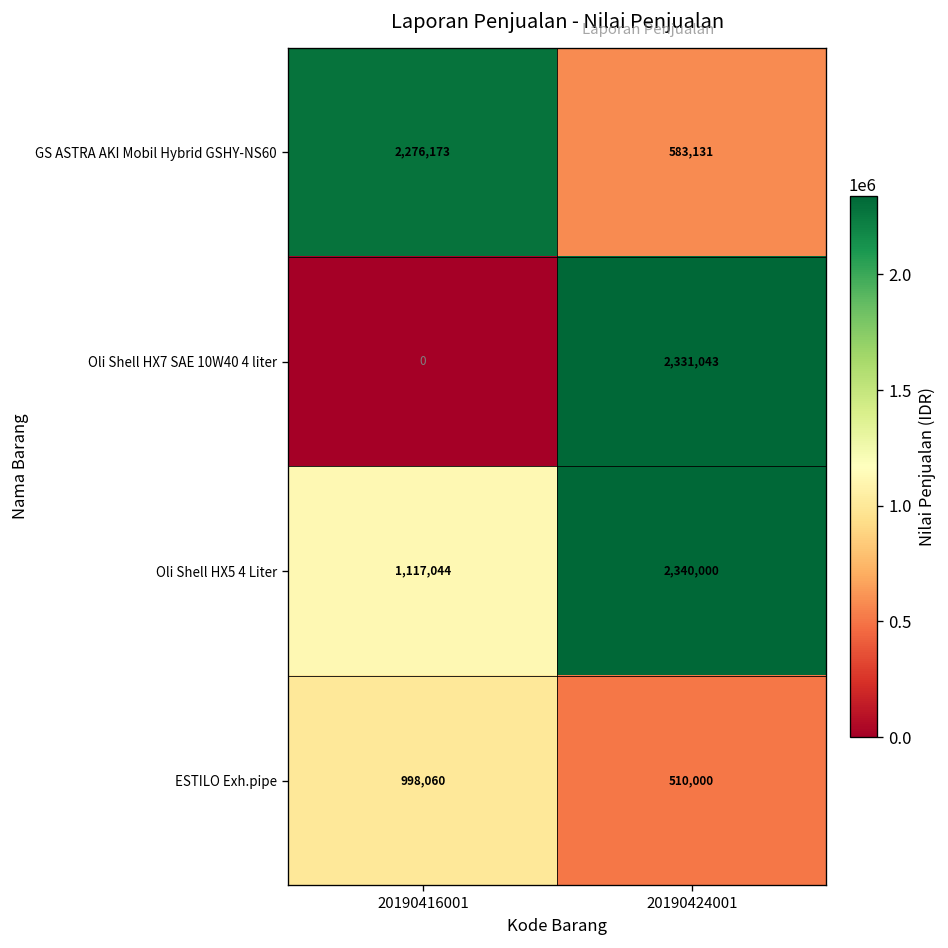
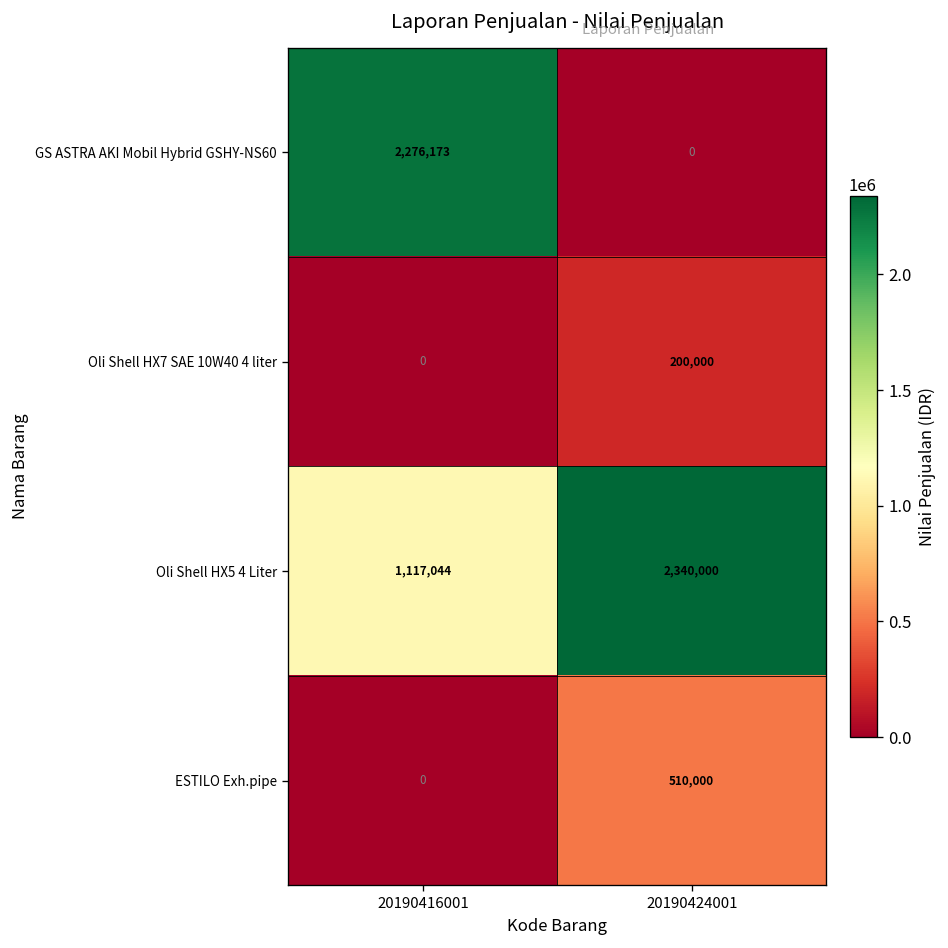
GS ASTRA AKI Mobil Hybrid GSHY-NS60, 20190424001: 583,131 -> 0
Oli Shell HX7 SAE 10W40 4 liter, 20190424001: 2,331,043 -> 200,000
ESTILO Exh.pipe, 20190416001: 998,060 -> 0
